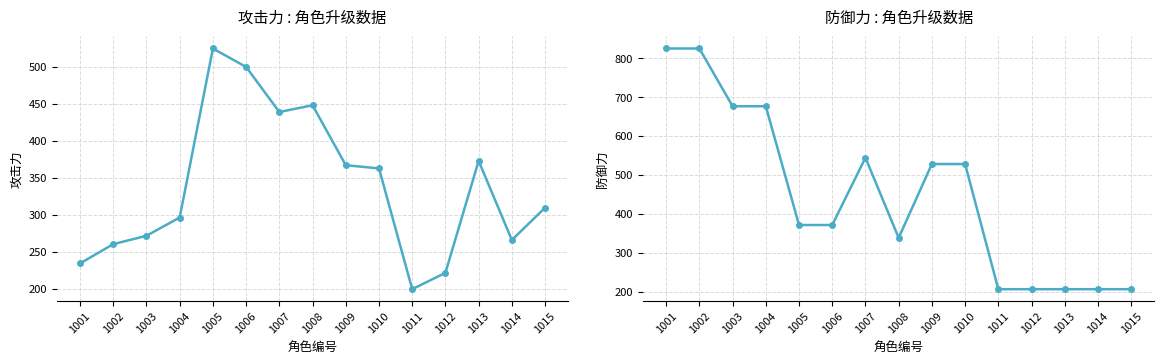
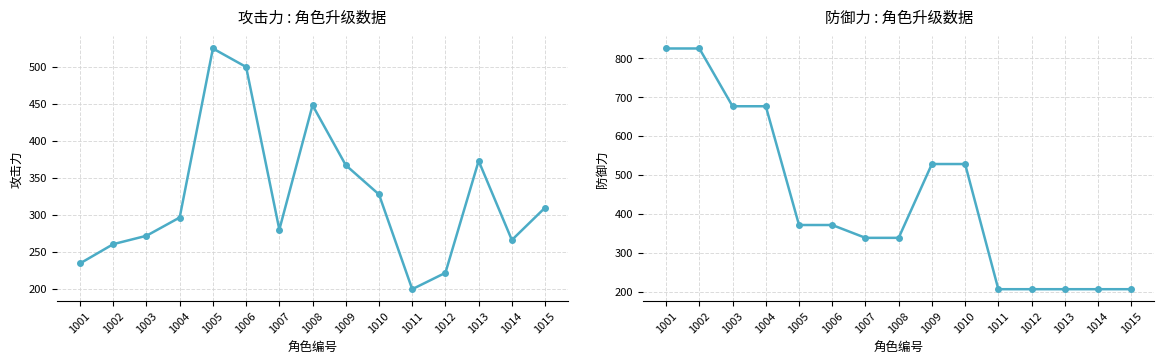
攻击力 : 角色升级数据, 1007: 440 -> 280
攻击力 : 角色升级数据, 1010: 360 -> 330
防御力 : 角色升级数据, 1007: 540 -> 340
